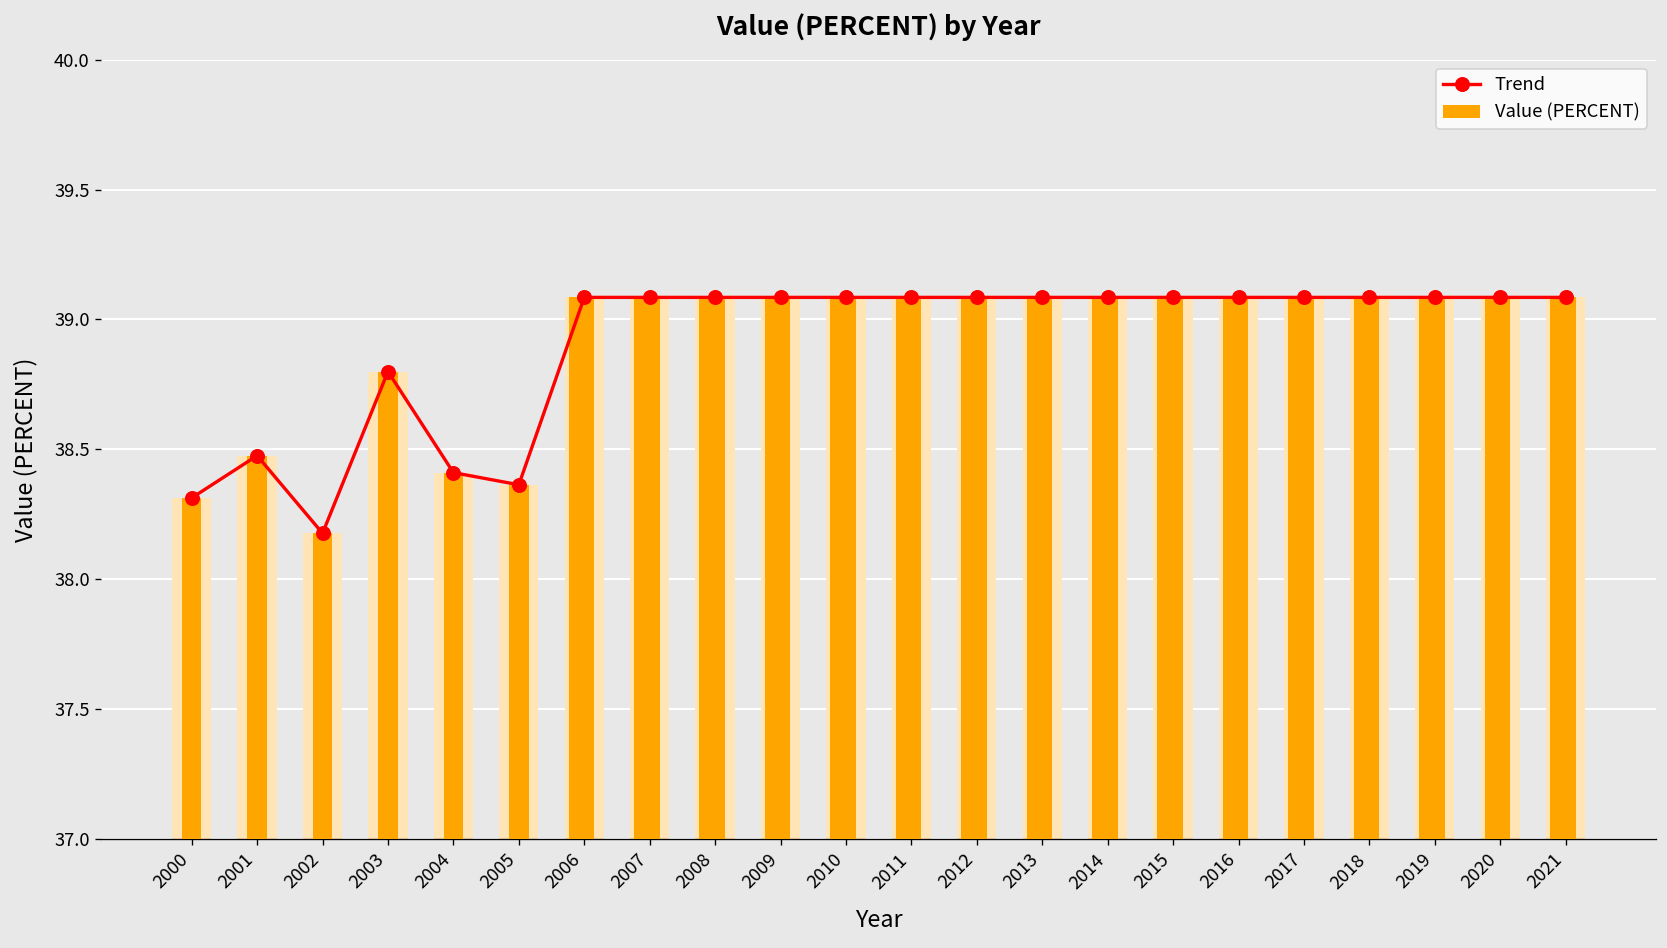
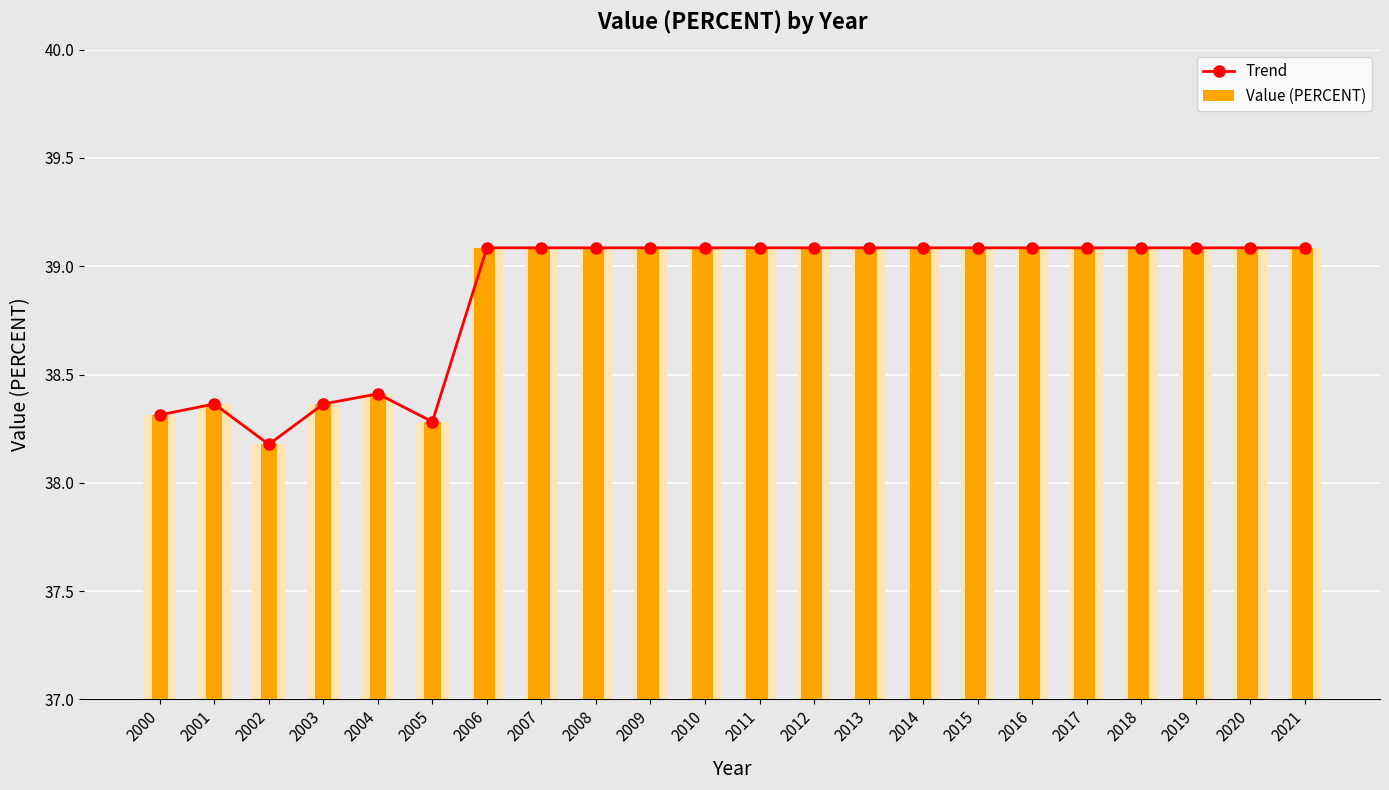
Trend, 2001: 38.48 -> 38.36
Trend, 2003: 38.80 -> 38.36
Trend, 2005: 38.36 -> 38.28
